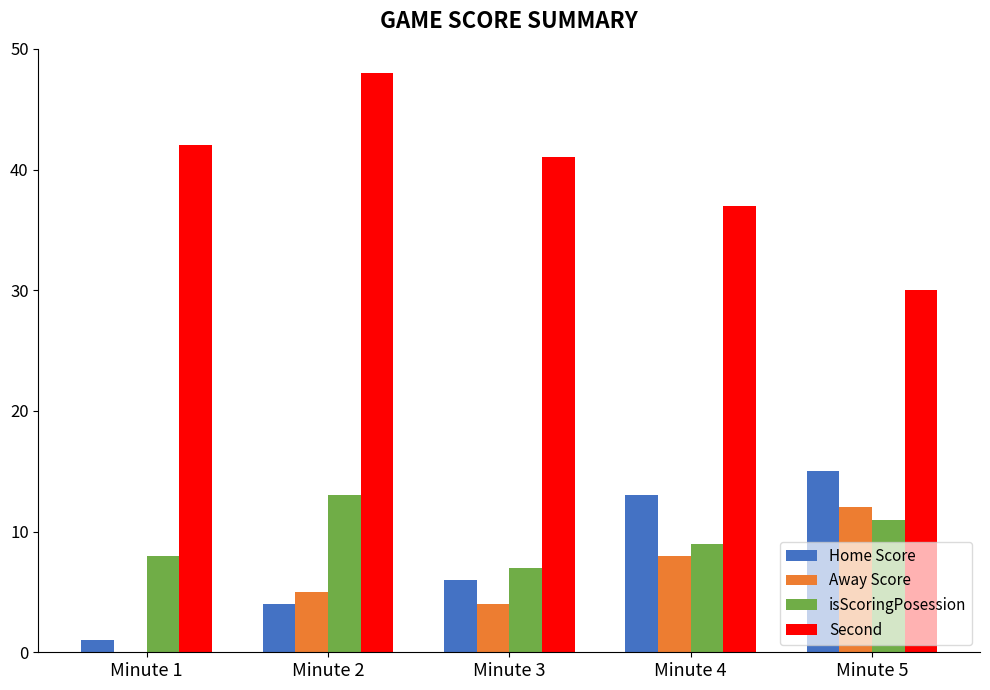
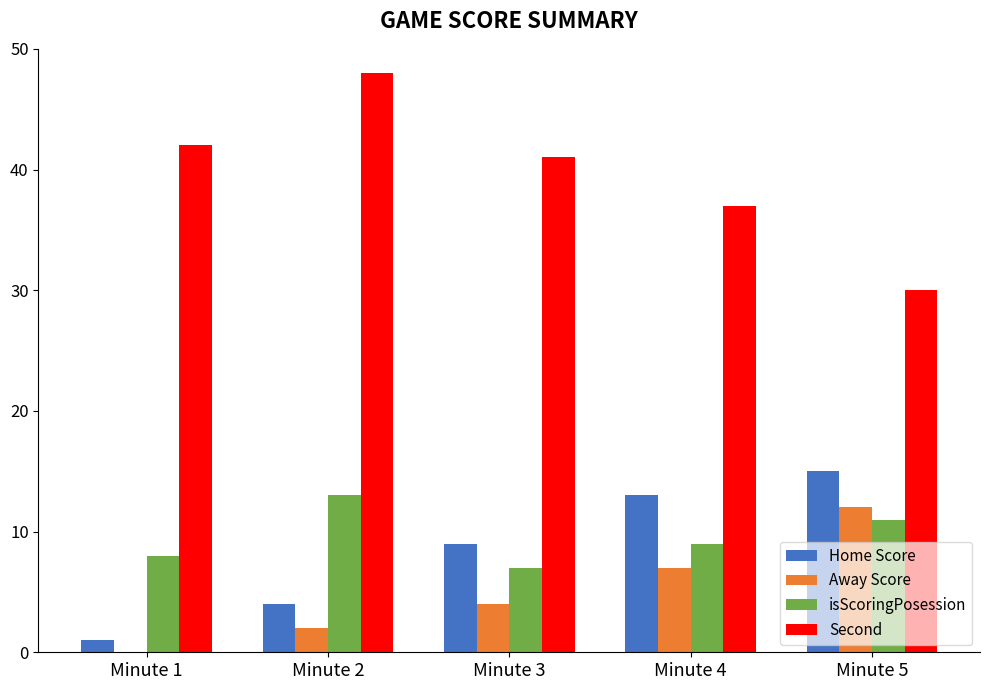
Away Score, Minute 2: 5 -> 2
Home Score, Minute 3: 6 -> 9
Away Score, Minute 4: 8 -> 7
